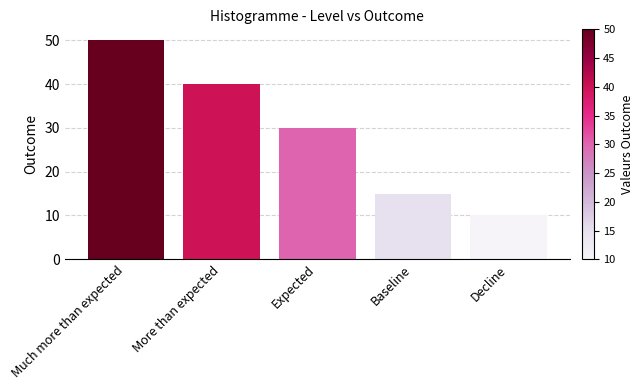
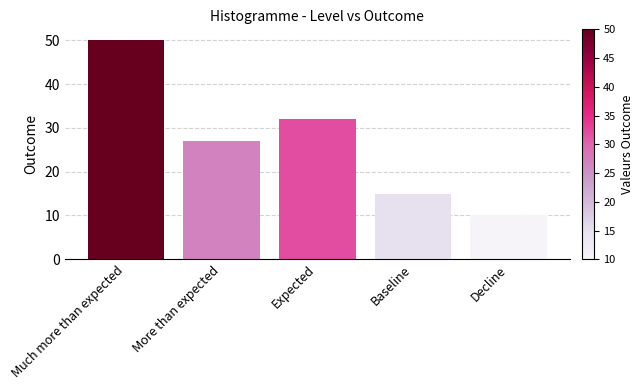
More than expected: 40 -> 27
Expected: 30 -> 32
